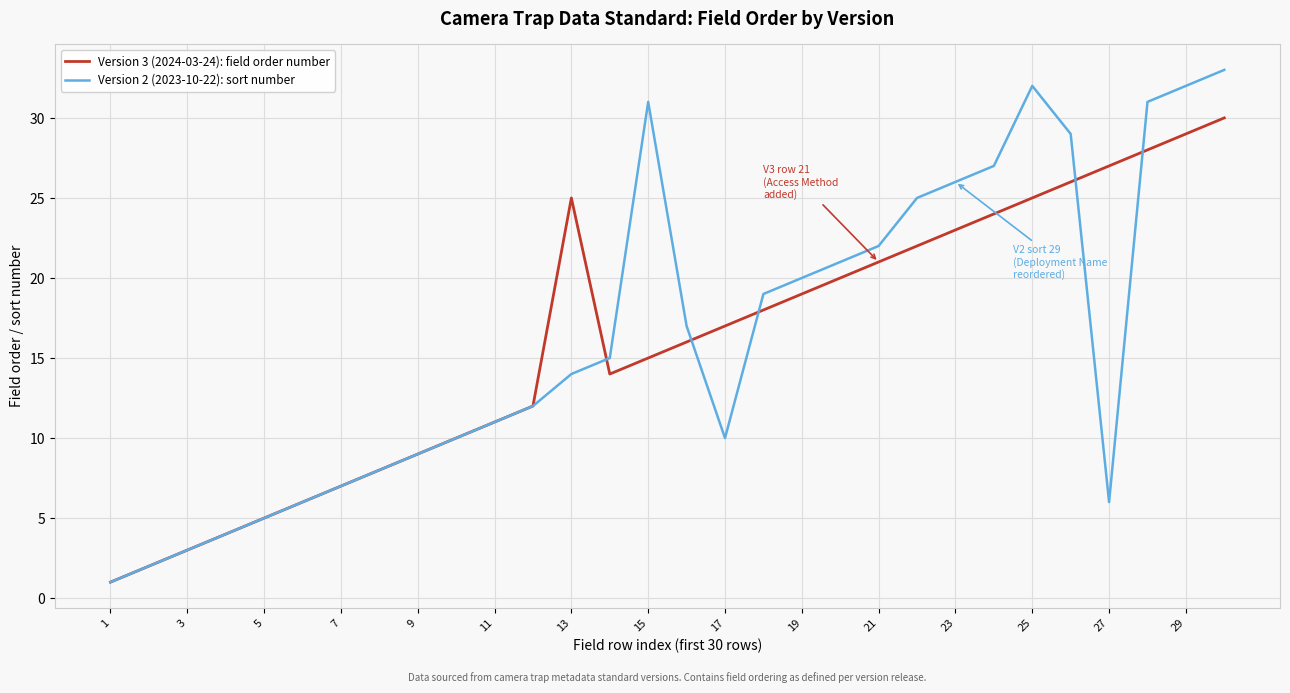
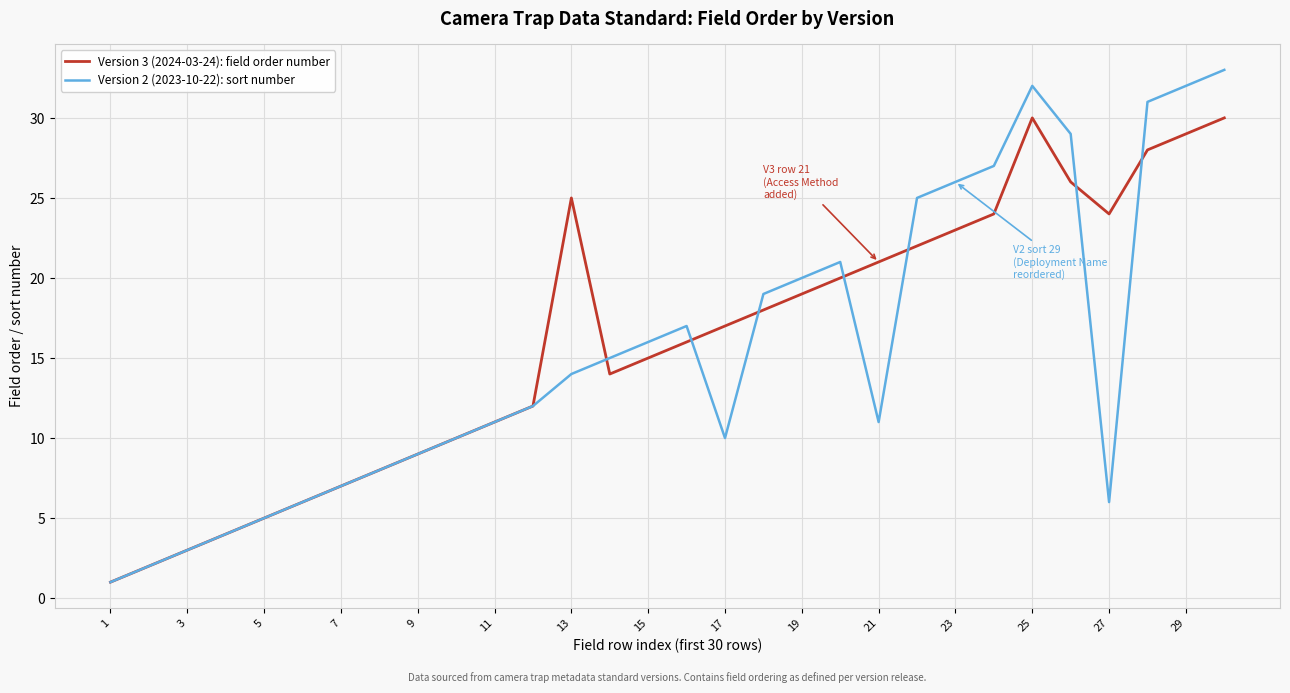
Version 2 (2023-10-22): sort number, 15: 31 -> 16
Version 2 (2023-10-22): sort number, 21: 22 -> 11
Version 3 (2024-03-24): field order number, 25: 25 -> 30
Version 3 (2024-03-24): field order number, 27: 27 -> 24
